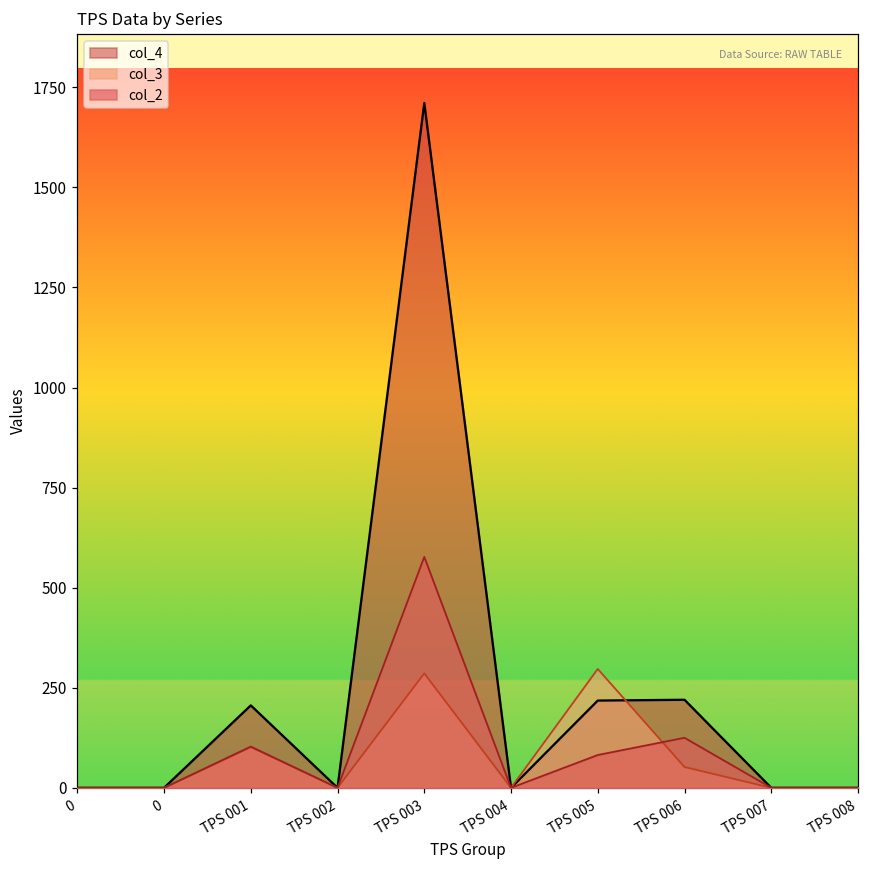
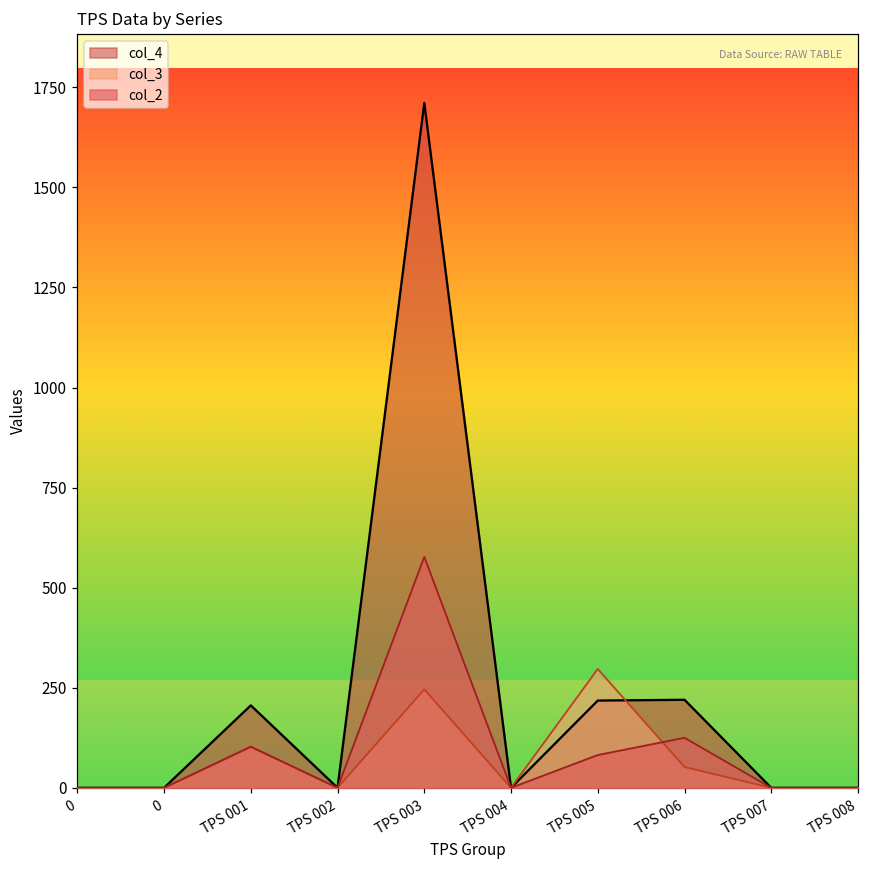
col_3, TPS 003: 290 -> 250
